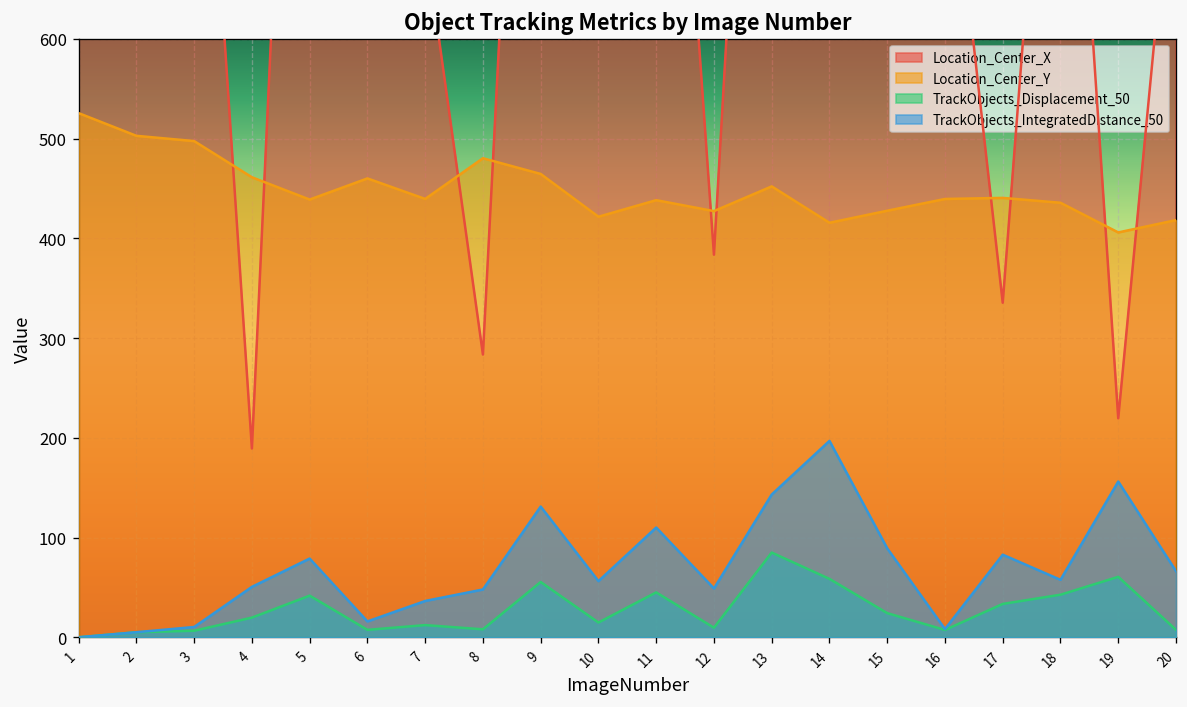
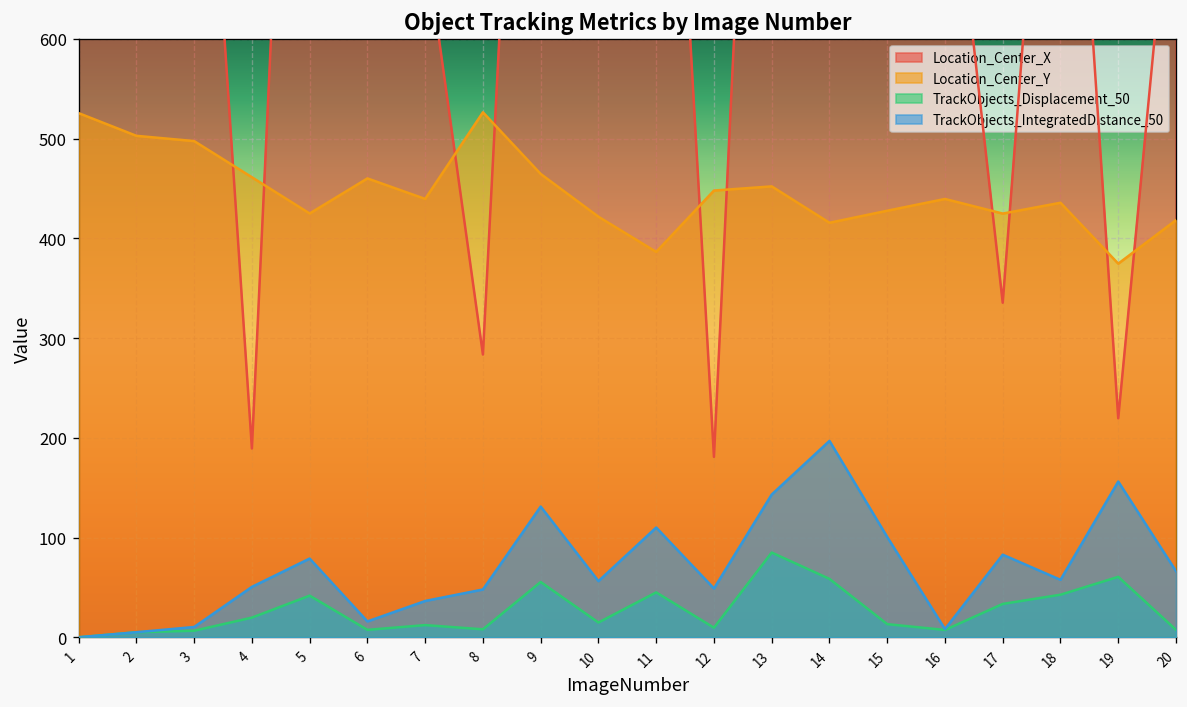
Location_Center_Y, 5: 440 -> 430
Location_Center_Y, 8: 480 -> 530
Location_Center_Y, 11: 440 -> 390
Location_Center_X, 12: 380 -> 180
Location_Center_Y, 12: 430 -> 450
TrackObjects_Displacement_50, 15: 20 -> 10
TrackObjects_IntegratedDistance_50, 15: 90 -> 100
Location_Center_Y, 17: 440 -> 420
Location_Center_Y, 19: 410 -> 370
